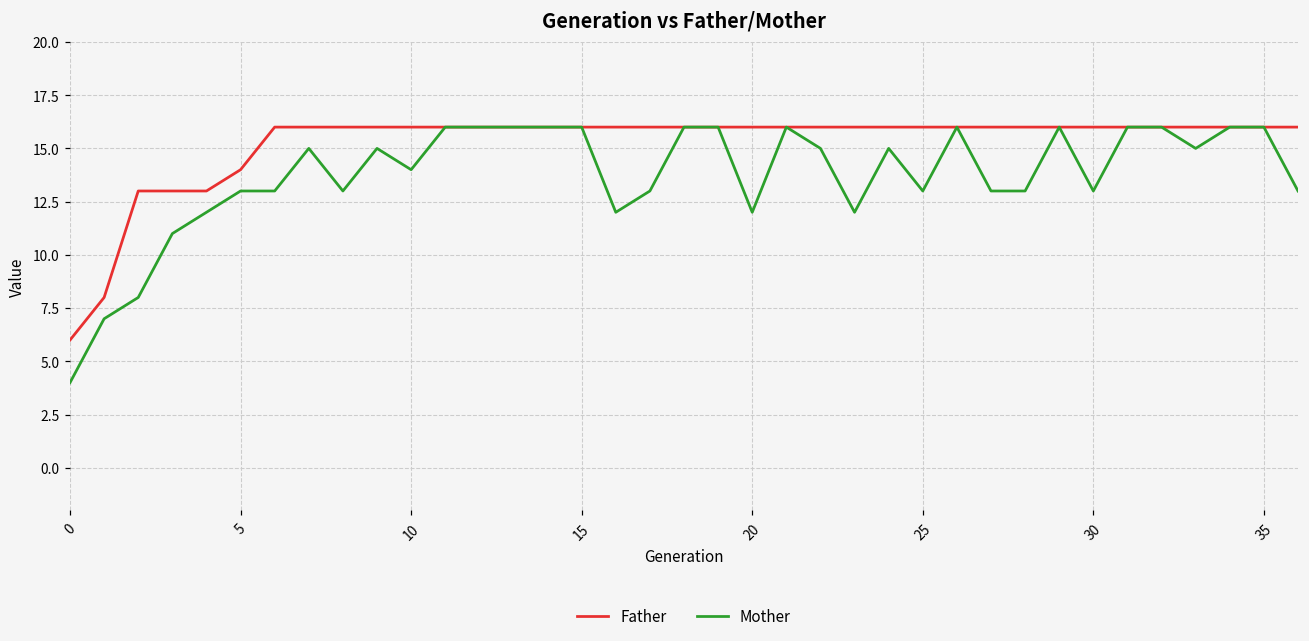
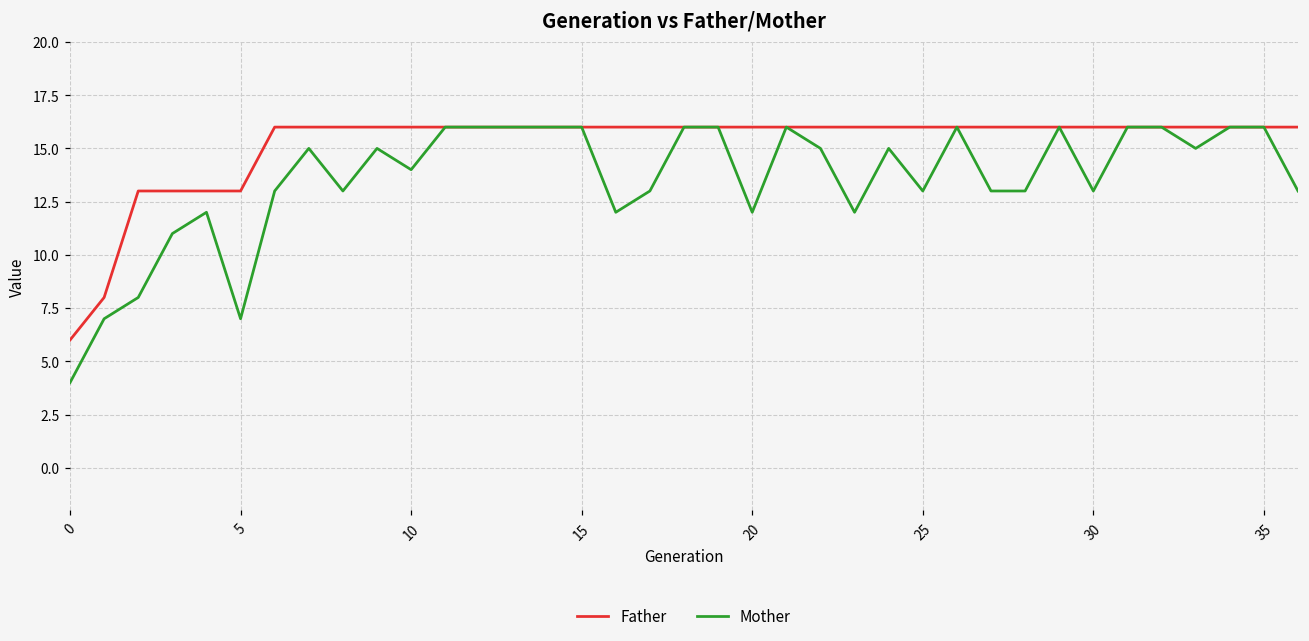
Father, 5: 14 -> 13
Mother, 5: 13 -> 7
